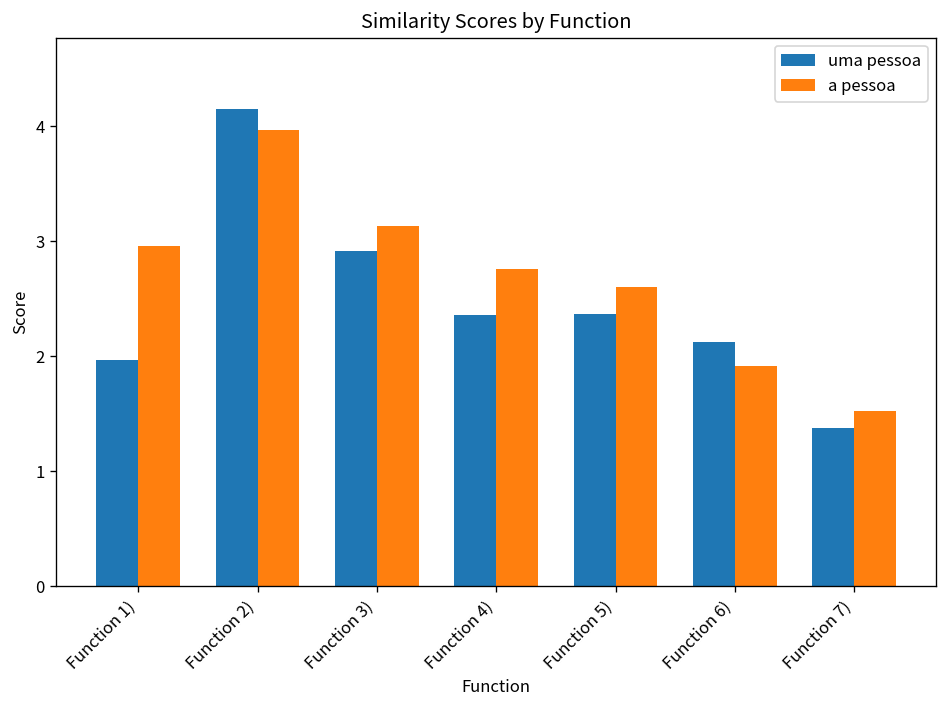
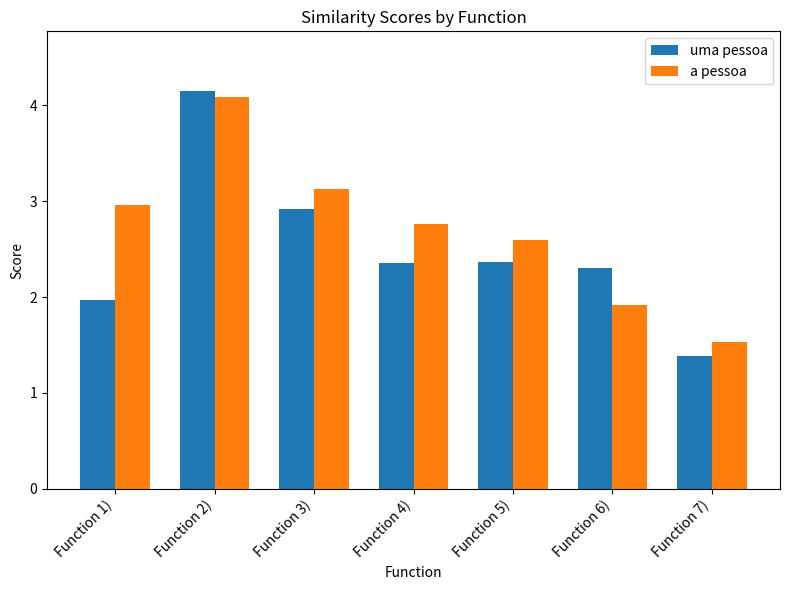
a pessoa, Function 2): 4.0 -> 4.1
uma pessoa, Function 6): 2.1 -> 2.3
